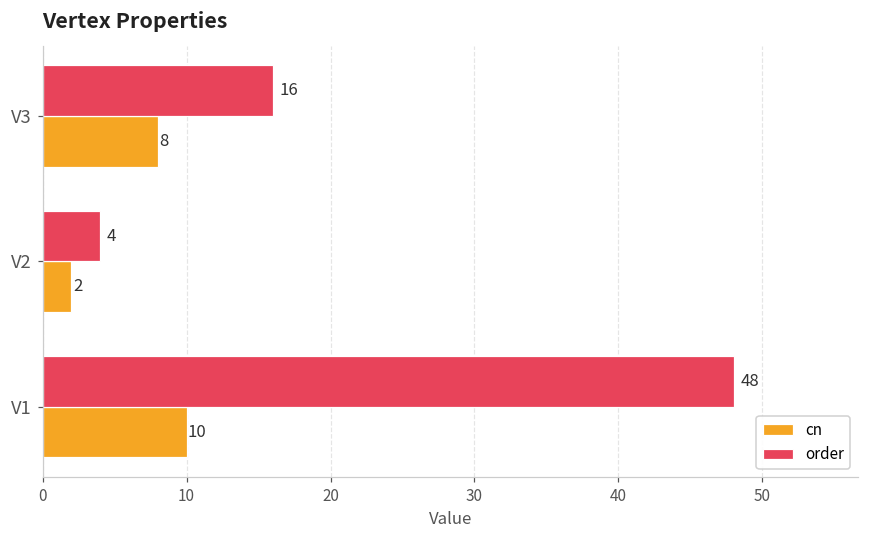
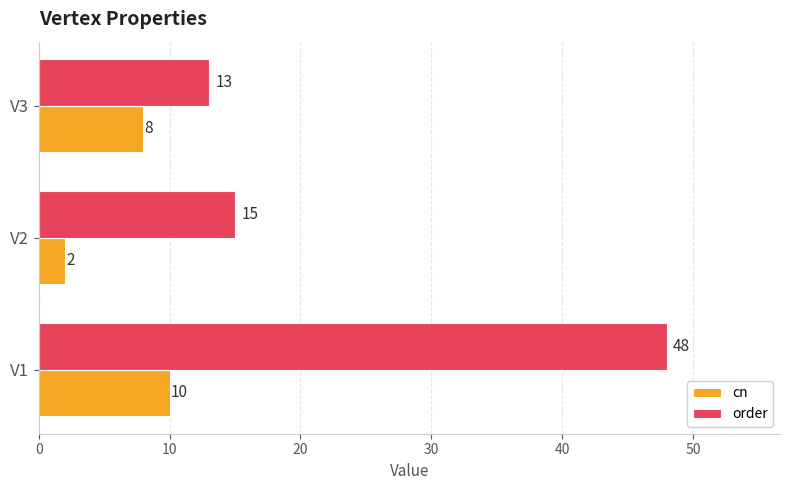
order, V3: 16 -> 13
order, V2: 4 -> 15
